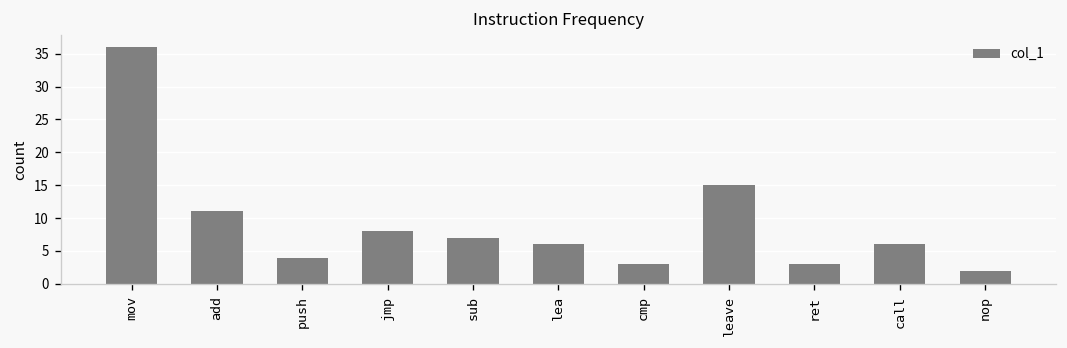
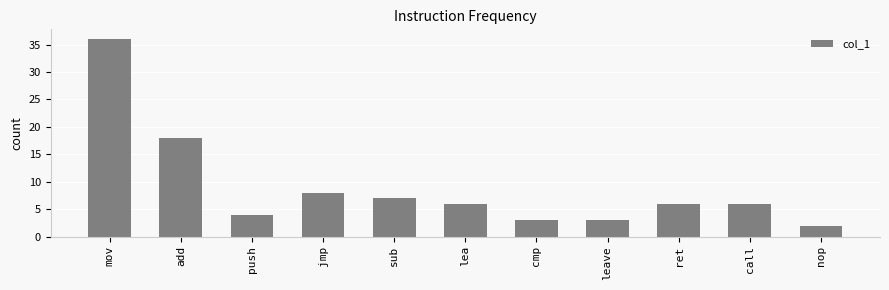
add: 11 -> 18
leave: 15 -> 3
ret: 3 -> 6
